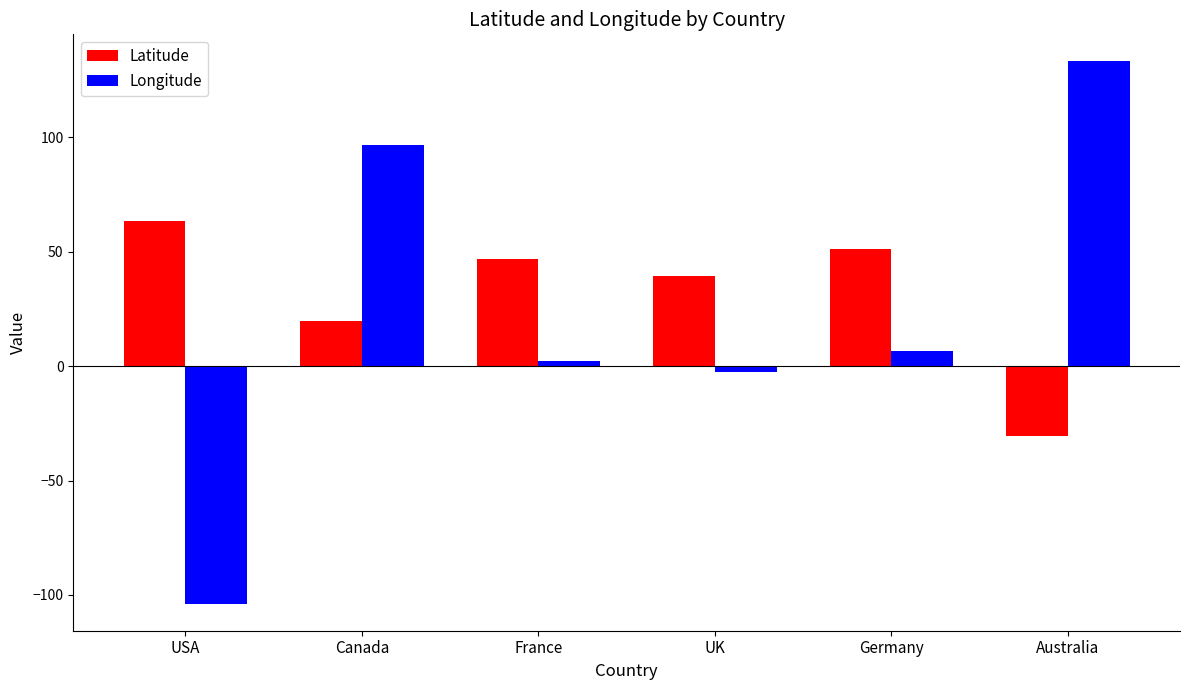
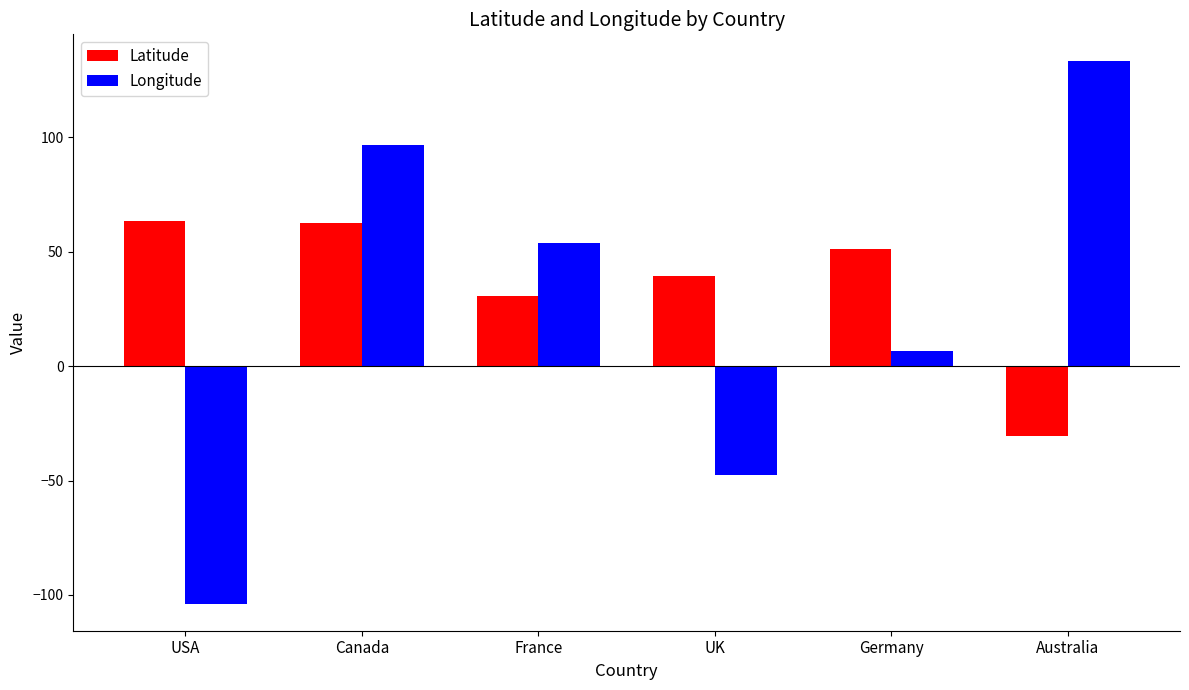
Latitude, Canada: 20 -> 62
Latitude, France: 47 -> 31
Longitude, France: 2 -> 54
Longitude, UK: -3 -> -47
